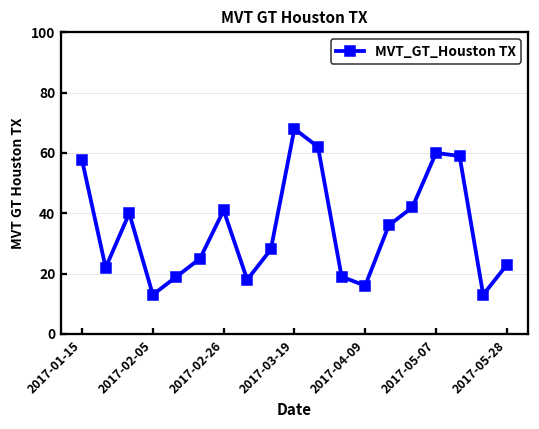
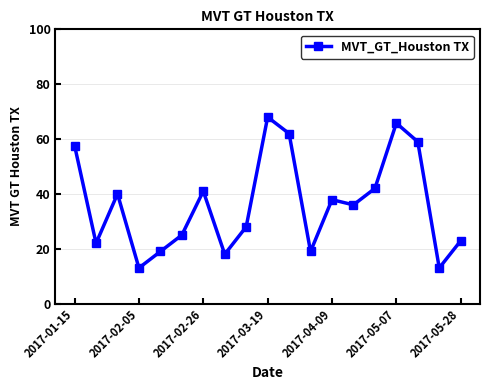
2017-04-09: 16 -> 38
2017-05-07: 60 -> 66
